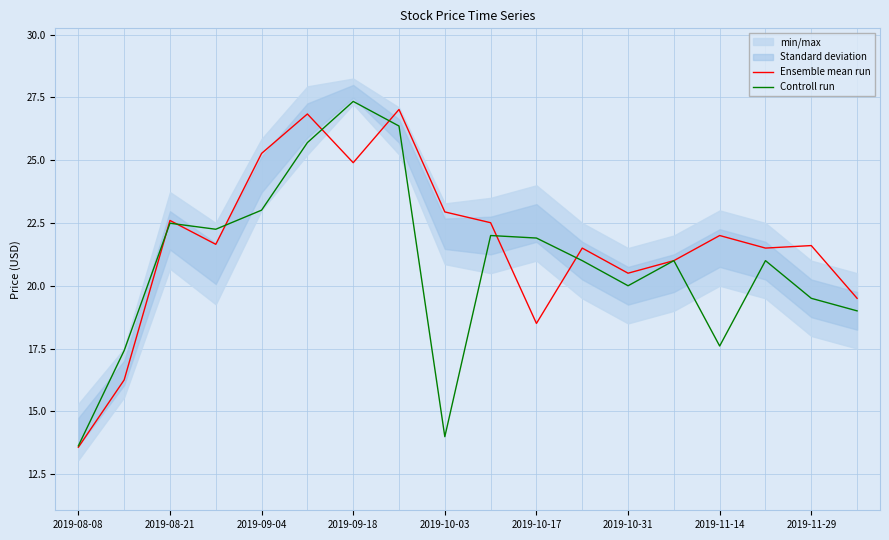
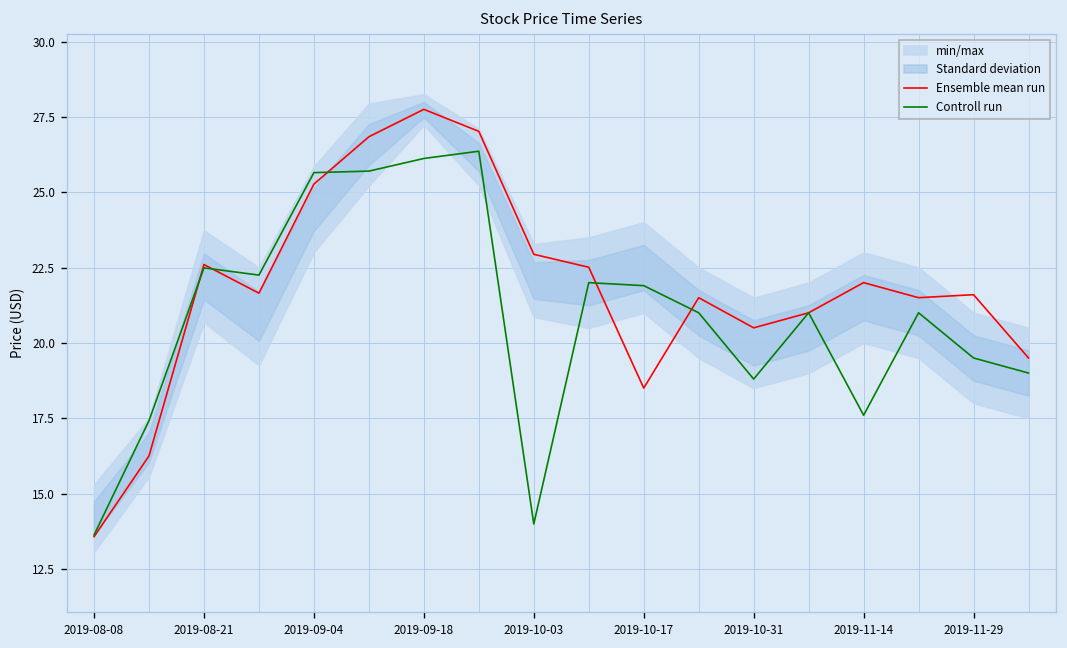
Controll run, 2019-09-04: 23.0 -> 25.7
Ensemble mean run, 2019-09-18: 24.9 -> 27.8
Controll run, 2019-09-18: 27.3 -> 26.1
Controll run, 2019-10-31: 20.0 -> 18.8
